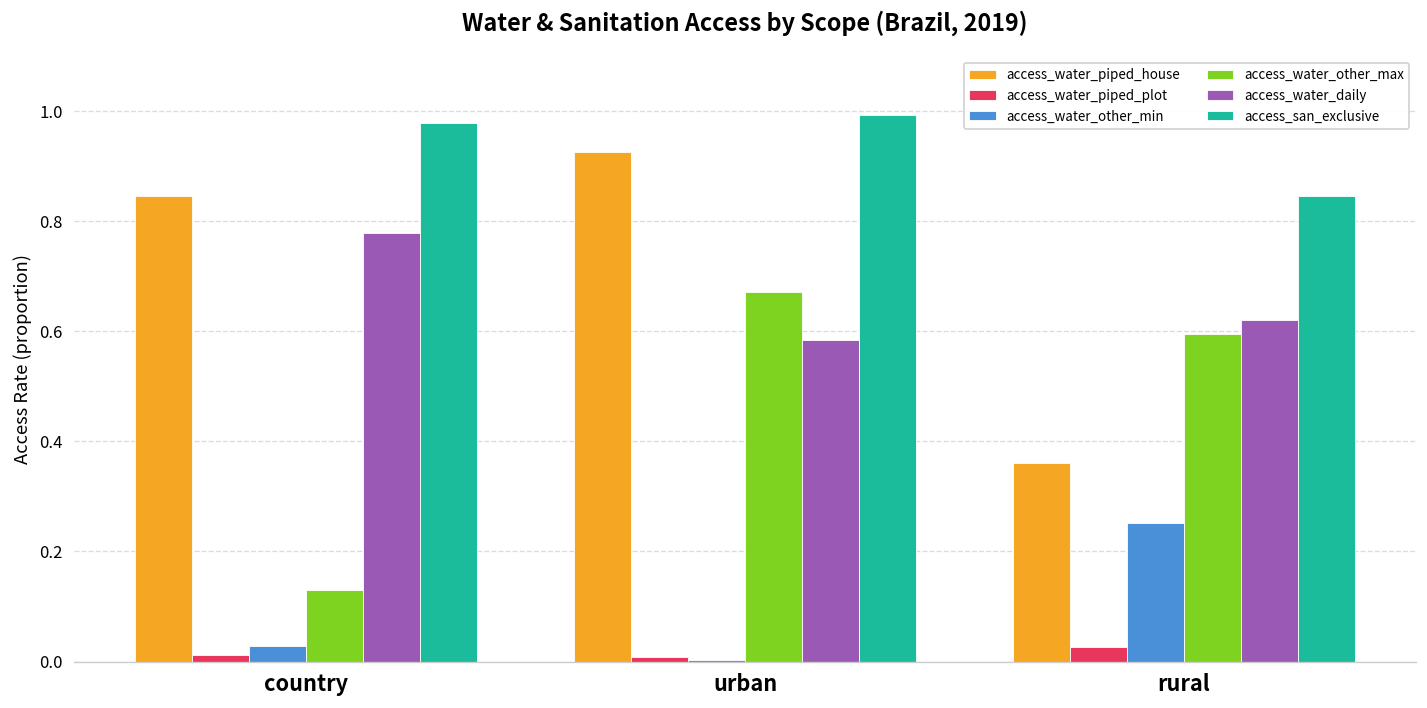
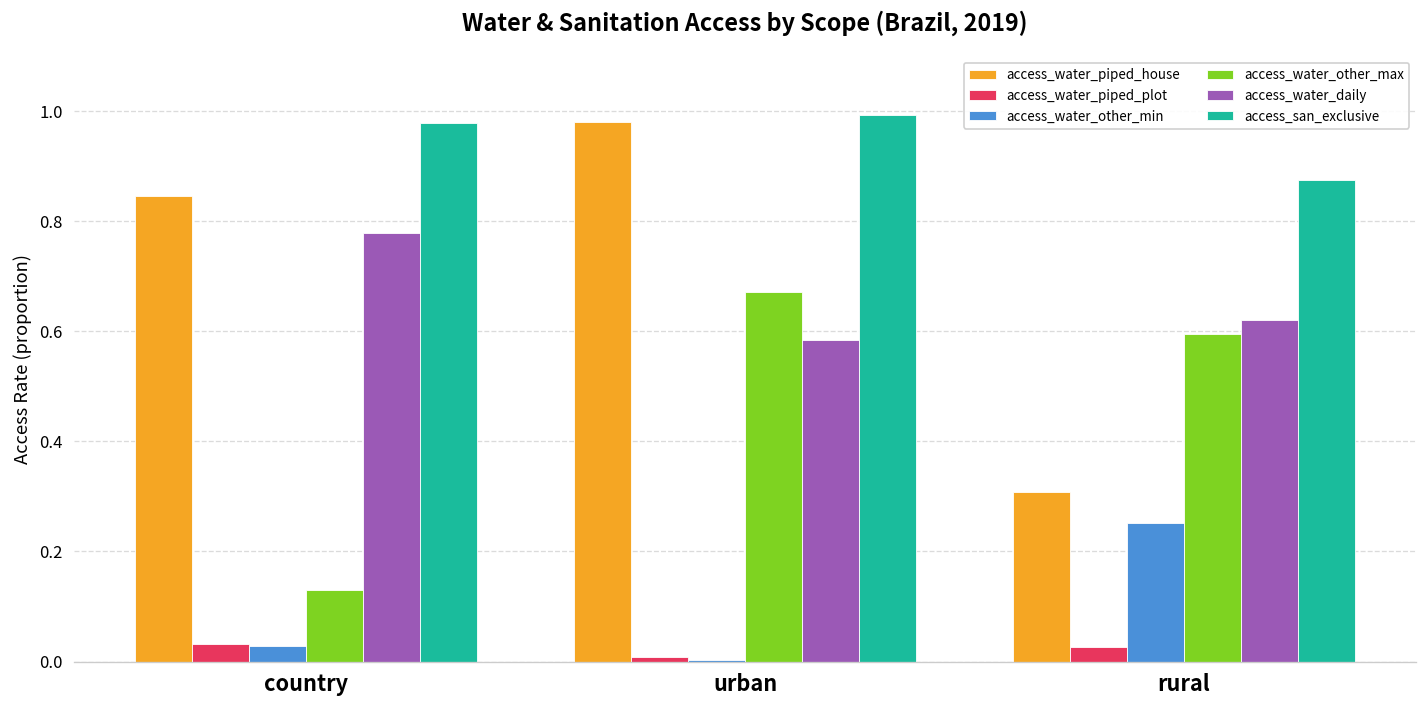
access_water_piped_plot, country: 0.01 -> 0.03
access_water_piped_house, urban: 0.93 -> 0.98
access_water_piped_house, rural: 0.36 -> 0.31
access_san_exclusive, rural: 0.85 -> 0.87
